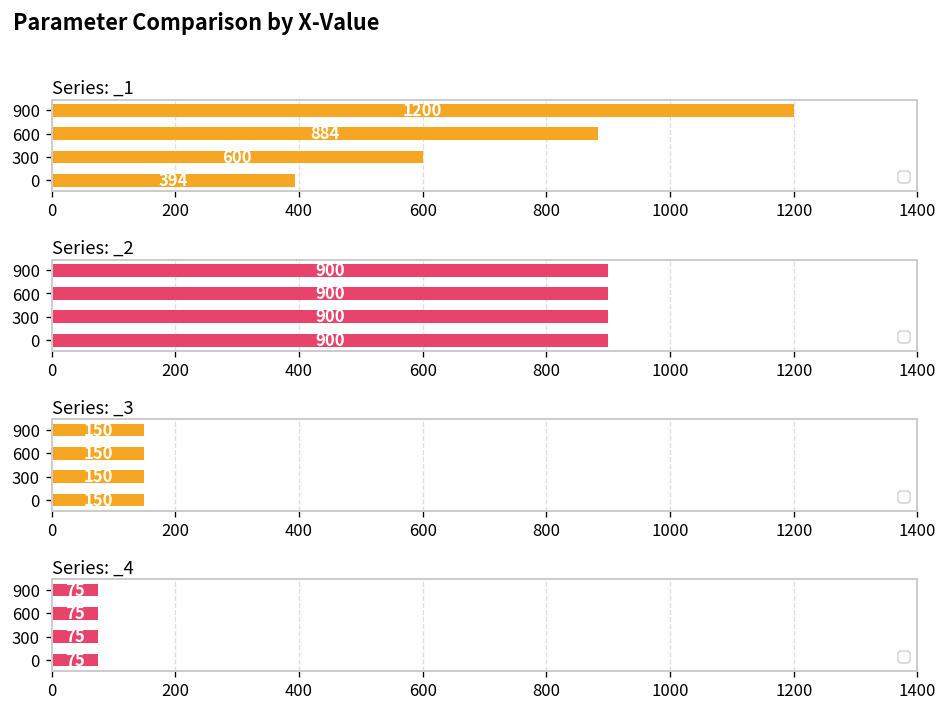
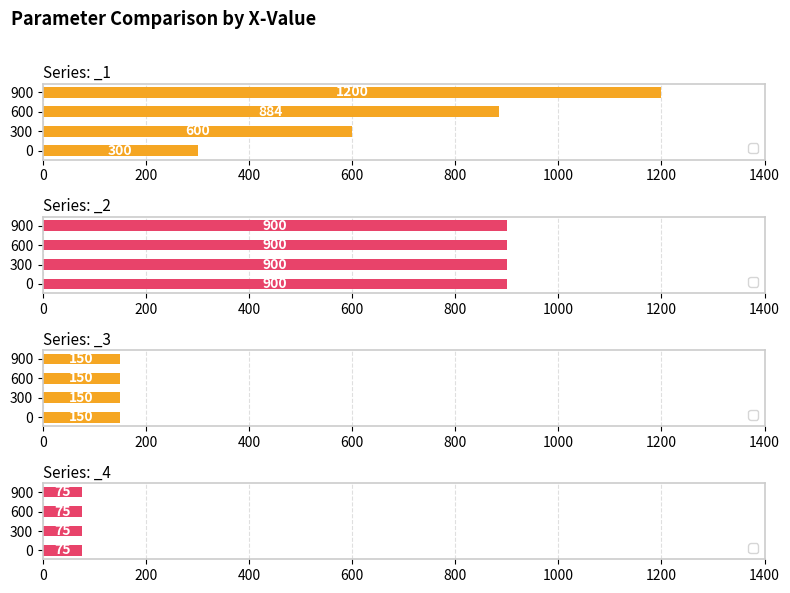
Series: _1, 0: 394 -> 300
